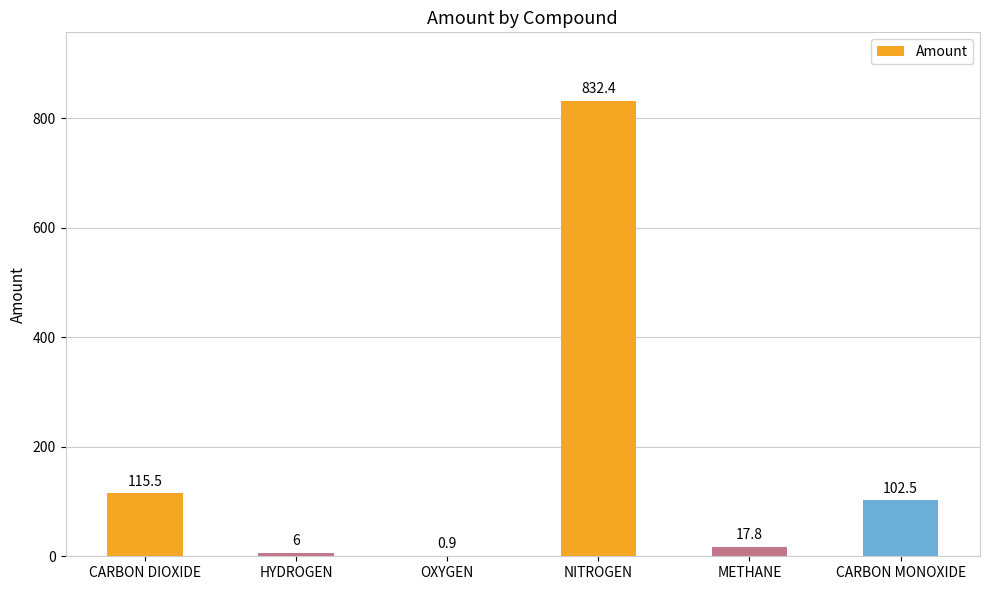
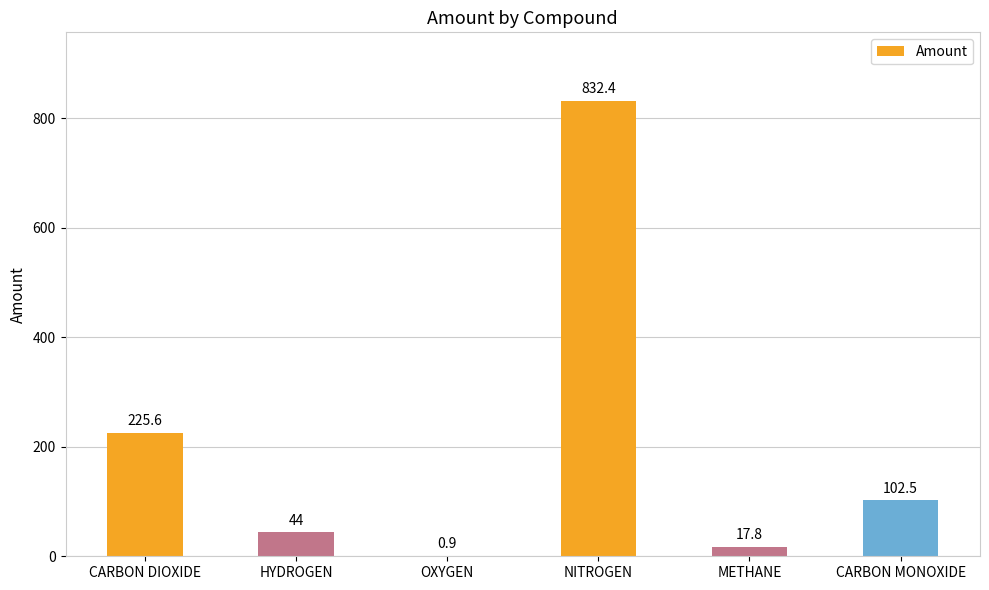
CARBON DIOXIDE: 115.5 -> 225.6
HYDROGEN: 6 -> 44
